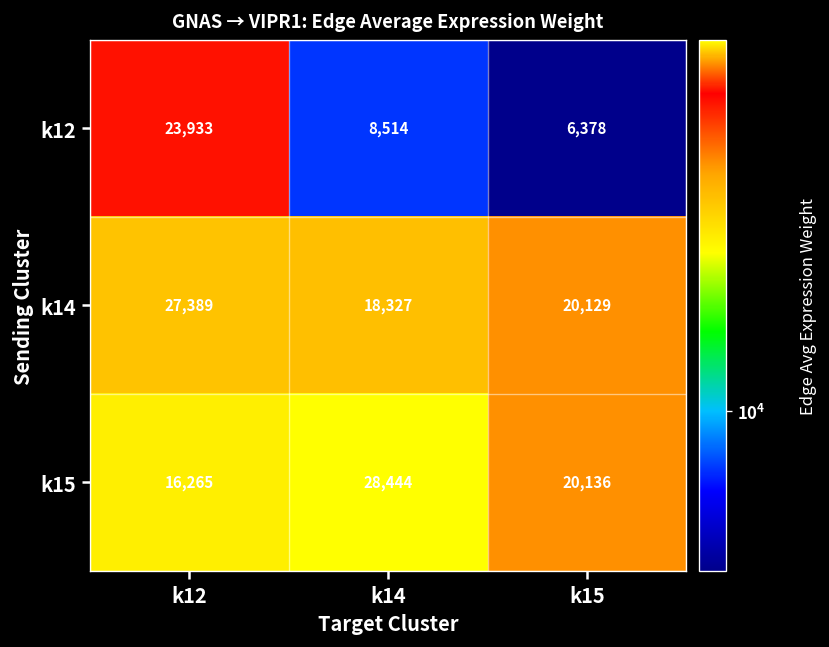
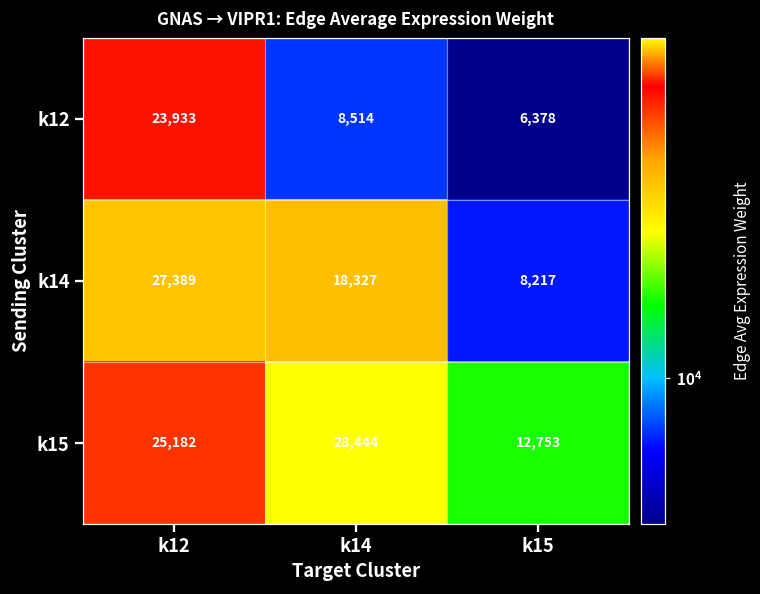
k14, k15: 20,129 -> 8,217
k15, k12: 16,265 -> 25,182
k15, k15: 20,136 -> 12,753
